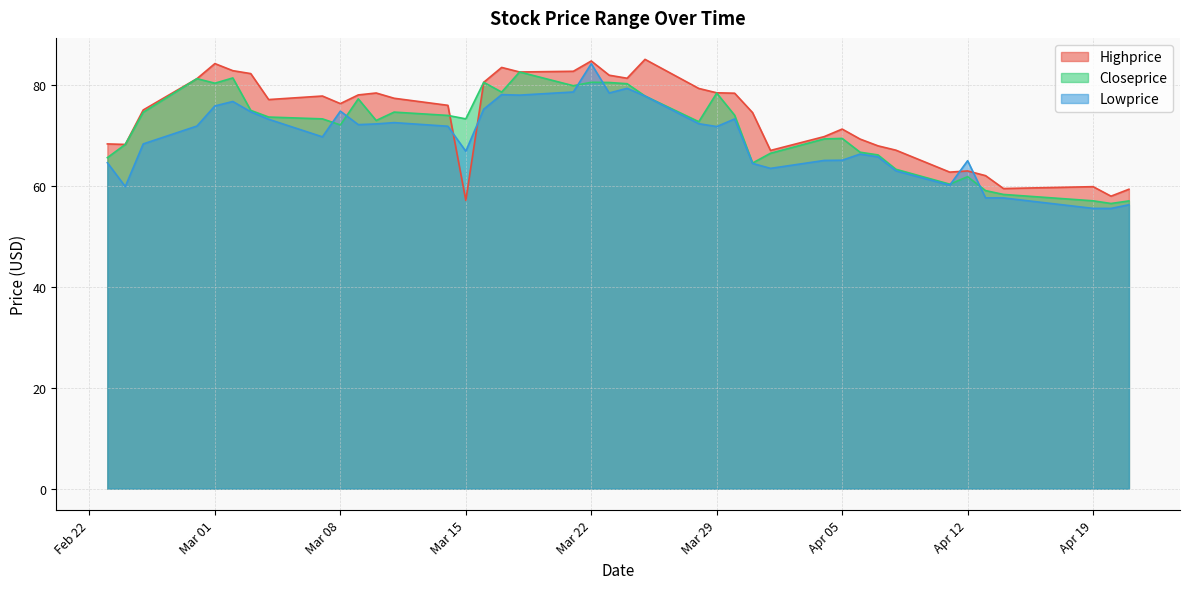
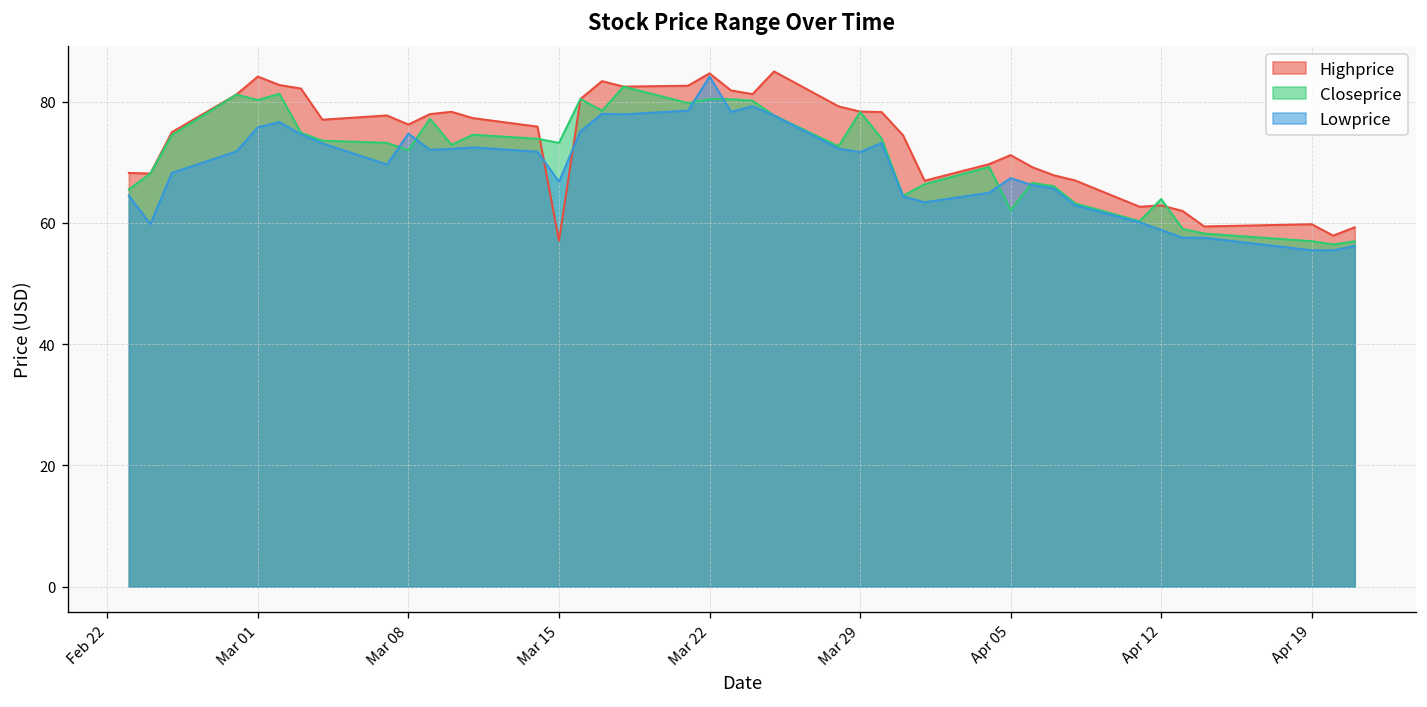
Closeprice, Apr 05: 69 -> 62
Lowprice, Apr 05: 65 -> 67
Closeprice, Apr 12: 62 -> 64
Lowprice, Apr 12: 65 -> 59
